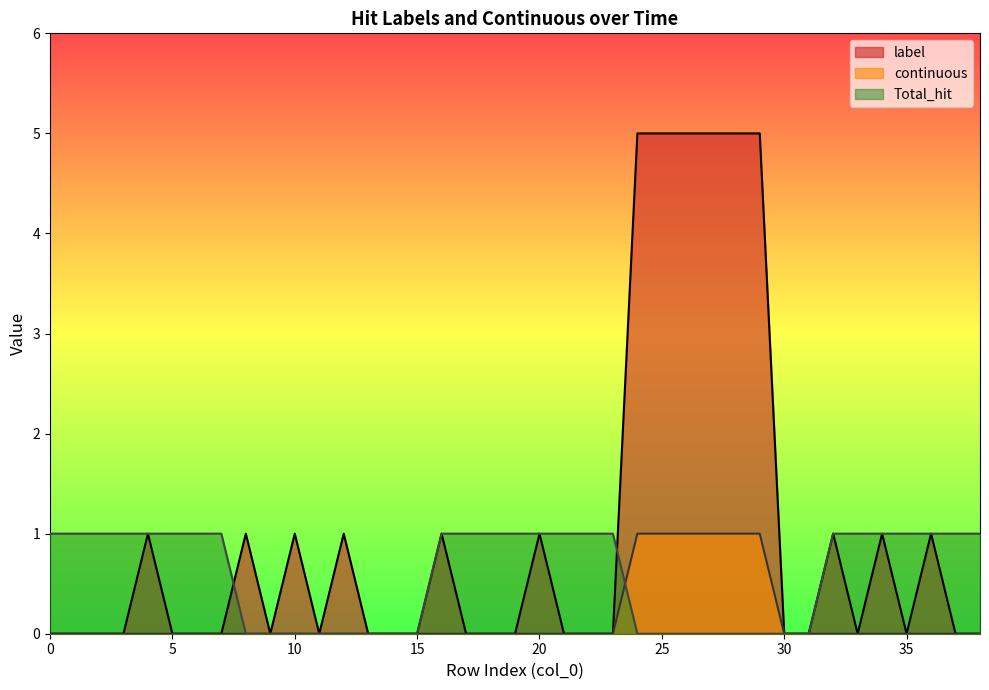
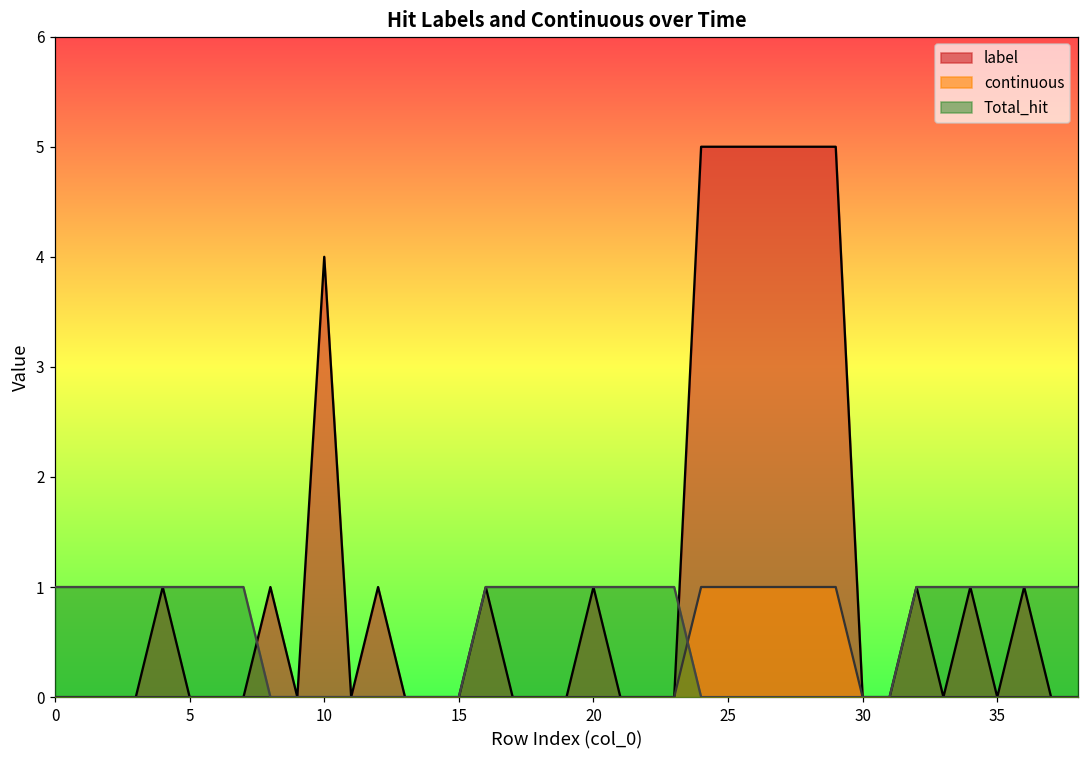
label, 10: 1 -> 4
